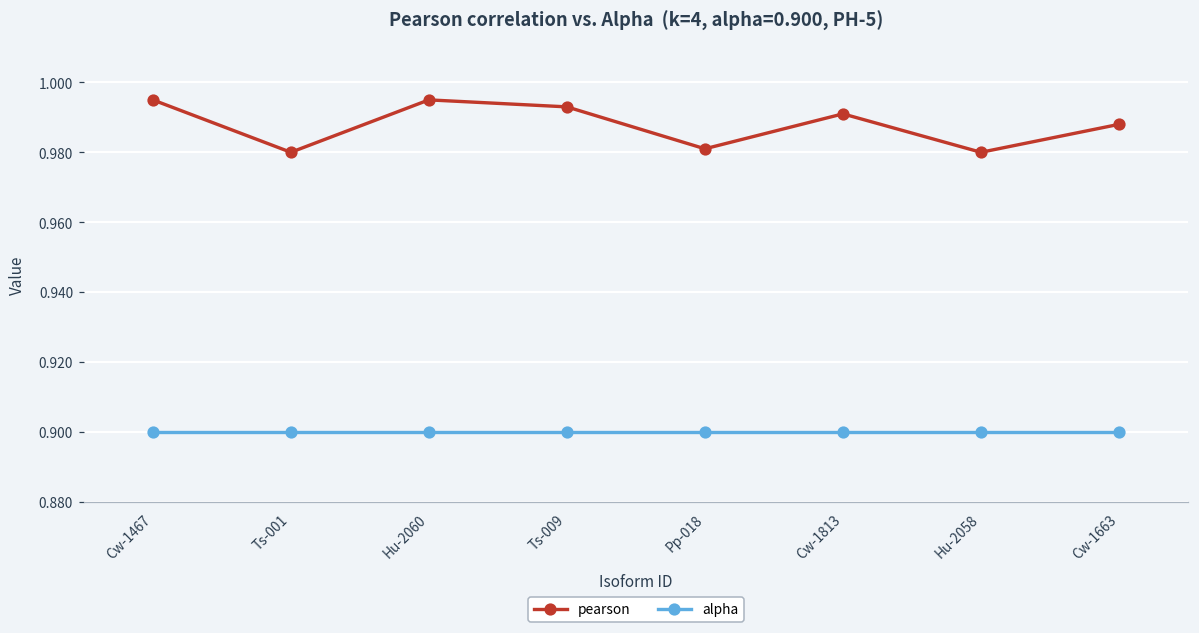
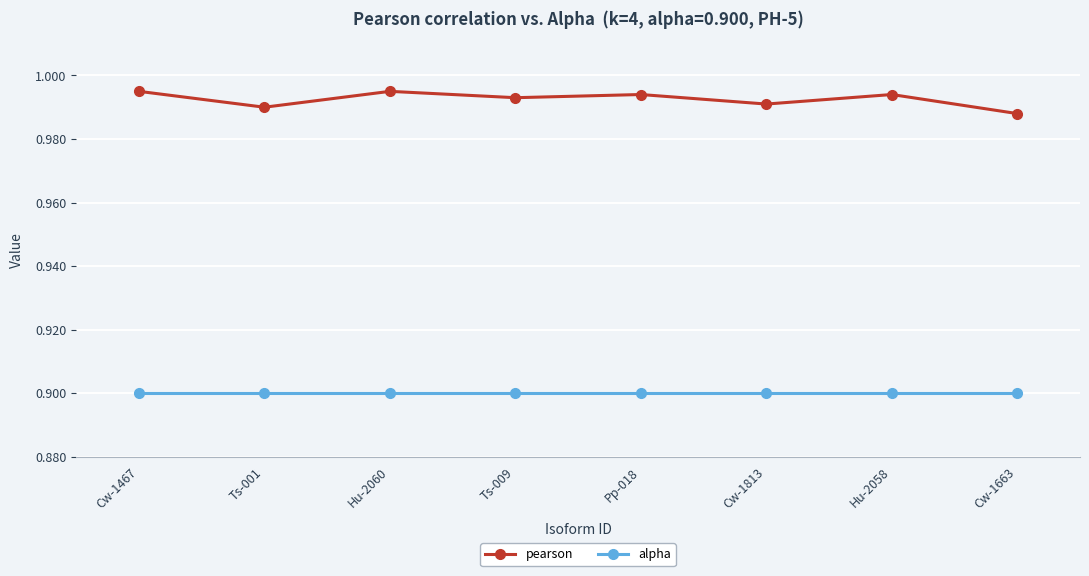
pearson, Ts-001: 0.98 -> 0.99
pearson, Pp-018: 0.981 -> 0.994
pearson, Hu-2058: 0.980 -> 0.994
